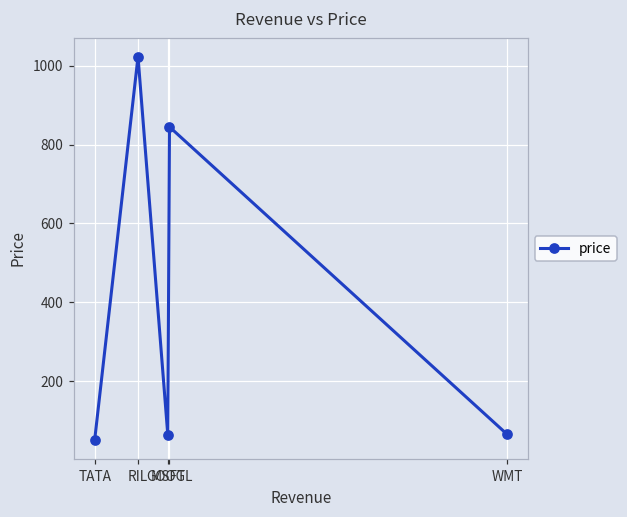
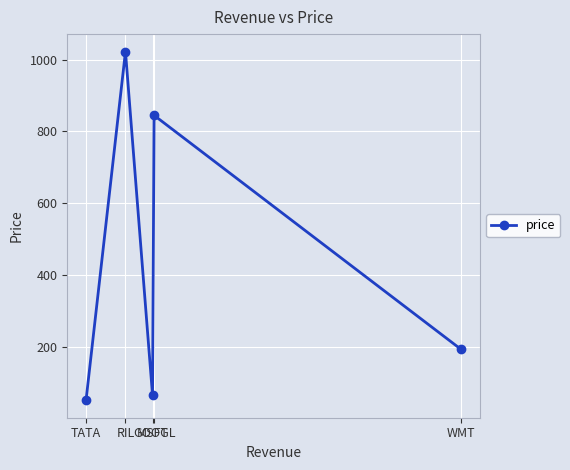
WMT: 70 -> 190
